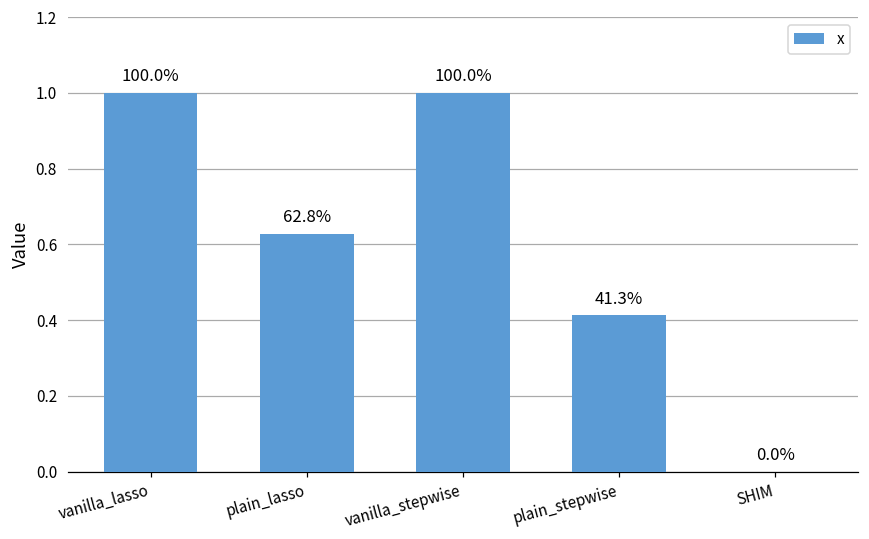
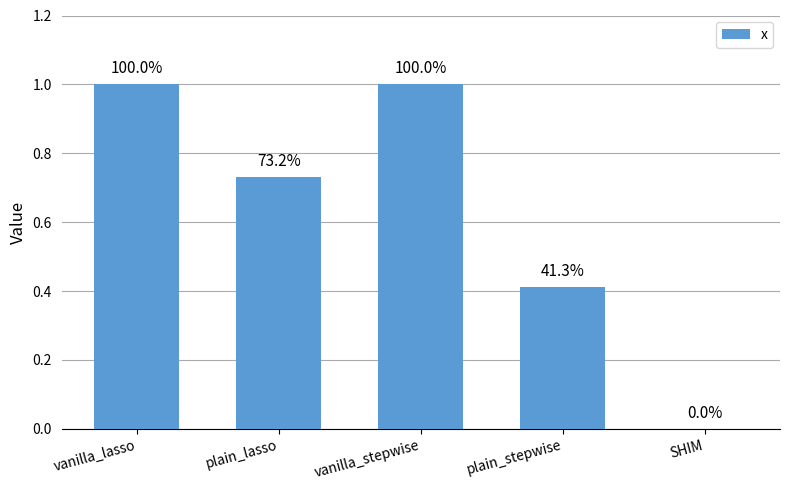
plain_lasso: 62.8% -> 73.2%
